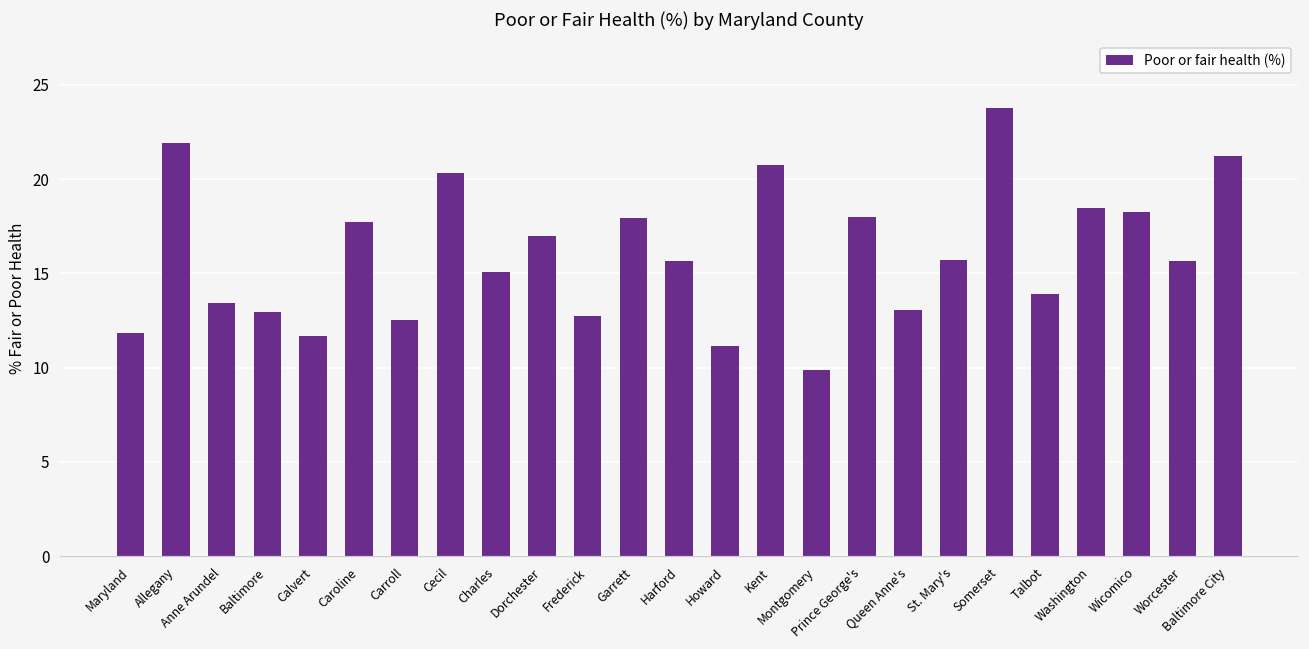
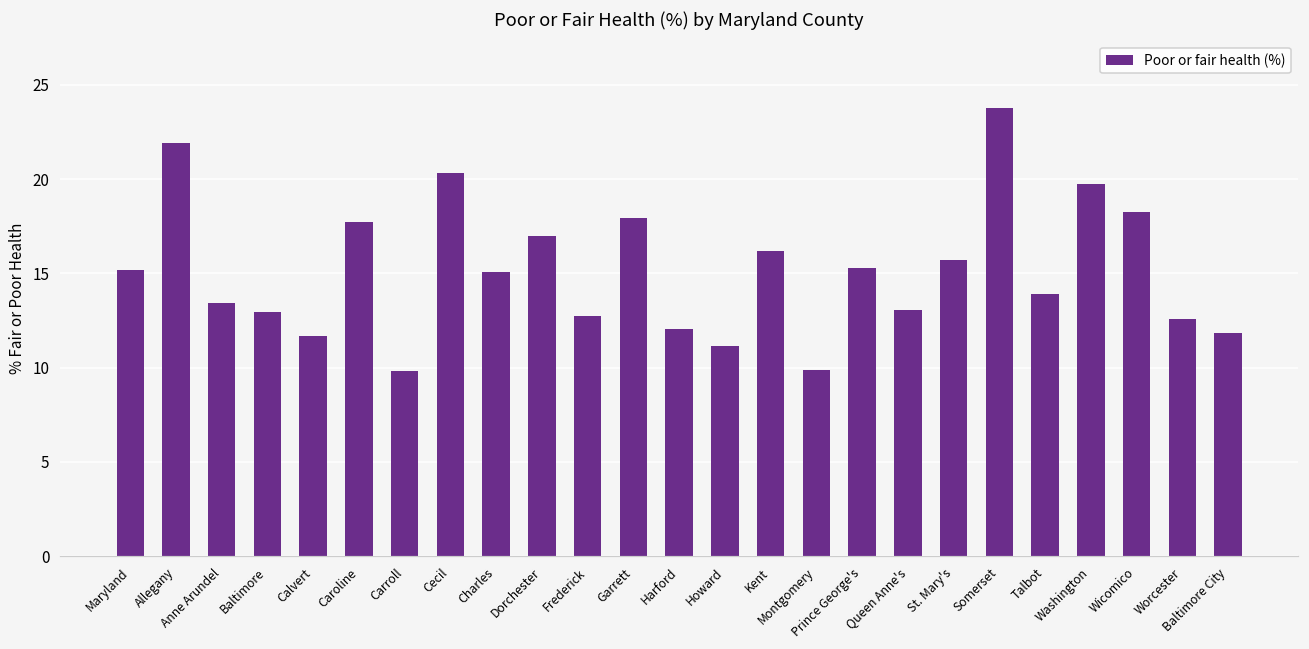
Maryland: 11.9 -> 15.2
Carroll: 12.5 -> 9.8
Harford: 15.6 -> 12.1
Kent: 20.7 -> 16.2
Prince George's: 18.0 -> 15.3
Washington: 18.4 -> 19.8
Worcester: 15.7 -> 12.6
Baltimore City: 21.2 -> 11.8
